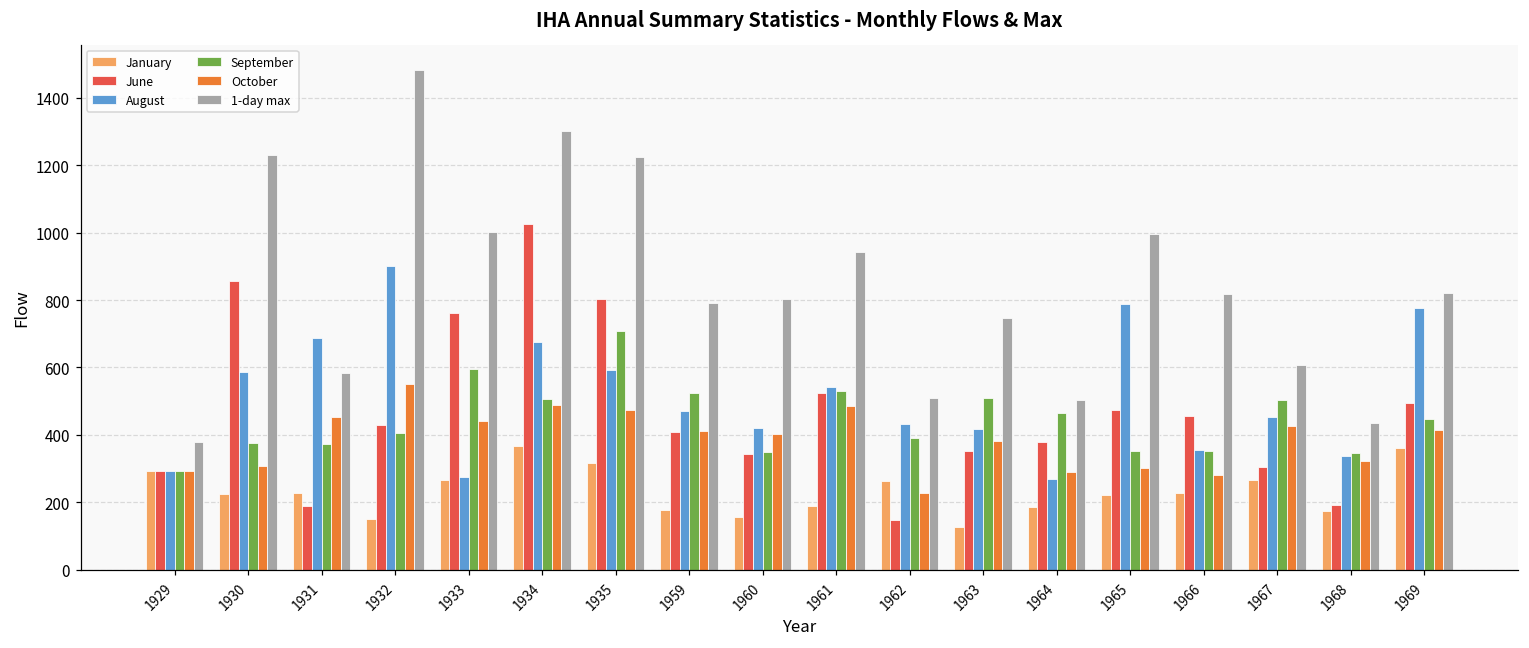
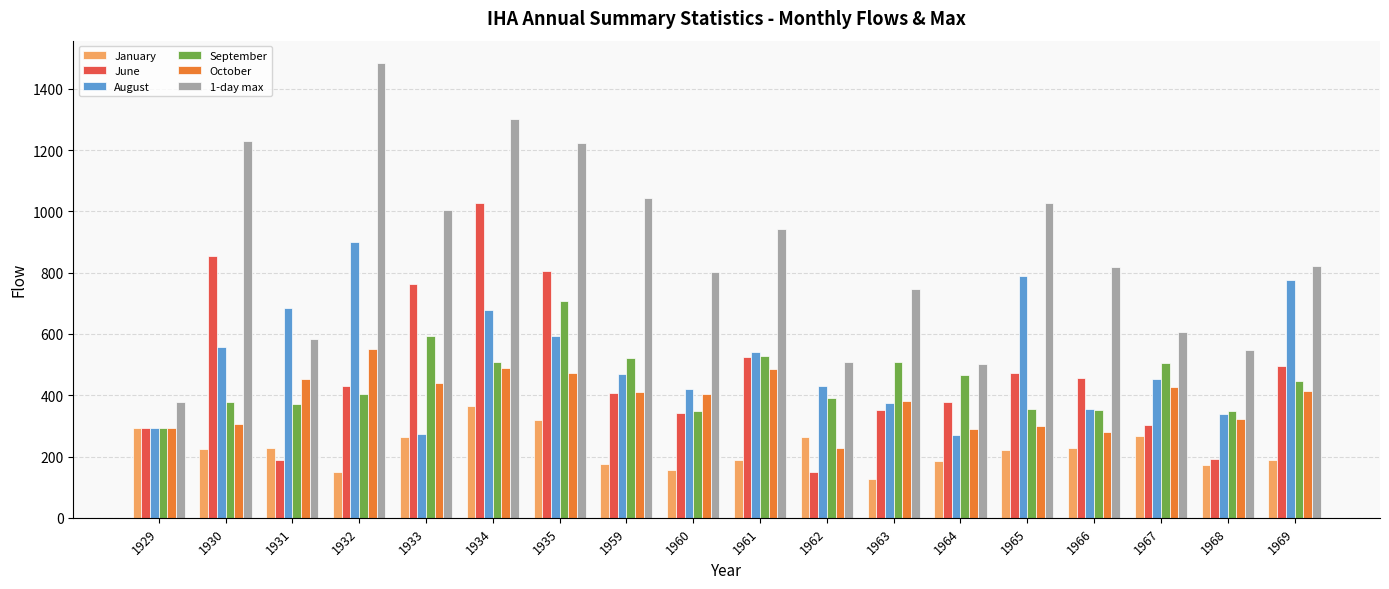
August, 1930: 590 -> 560
1-day max, 1959: 790 -> 1040
August, 1963: 420 -> 380
1-day max, 1965: 1000 -> 1030
1-day max, 1968: 440 -> 550
January, 1969: 360 -> 190
